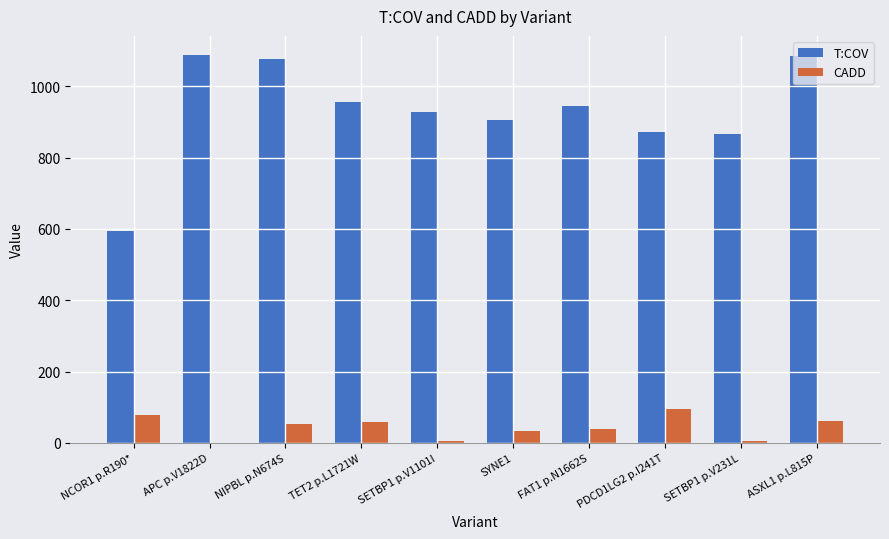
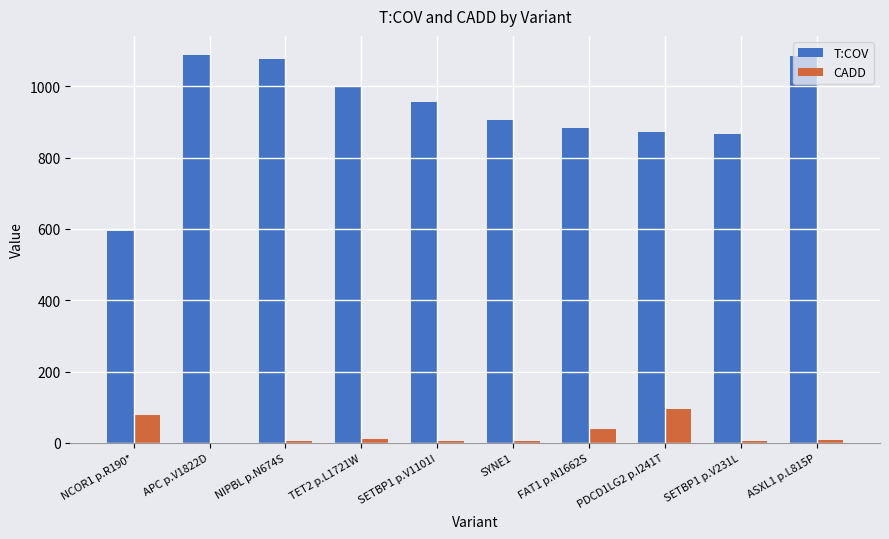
CADD, NIPBL p.N674S: 50 -> 0
T:COV, TET2 p.L1721W: 960 -> 1000
CADD, TET2 p.L1721W: 60 -> 10
T:COV, SETBP1 p.V1101I: 930 -> 960
CADD, SYNE1: 30 -> 0
T:COV, FAT1 p.N1662S: 940 -> 880
CADD, ASXL1 p.L815P: 60 -> 10
